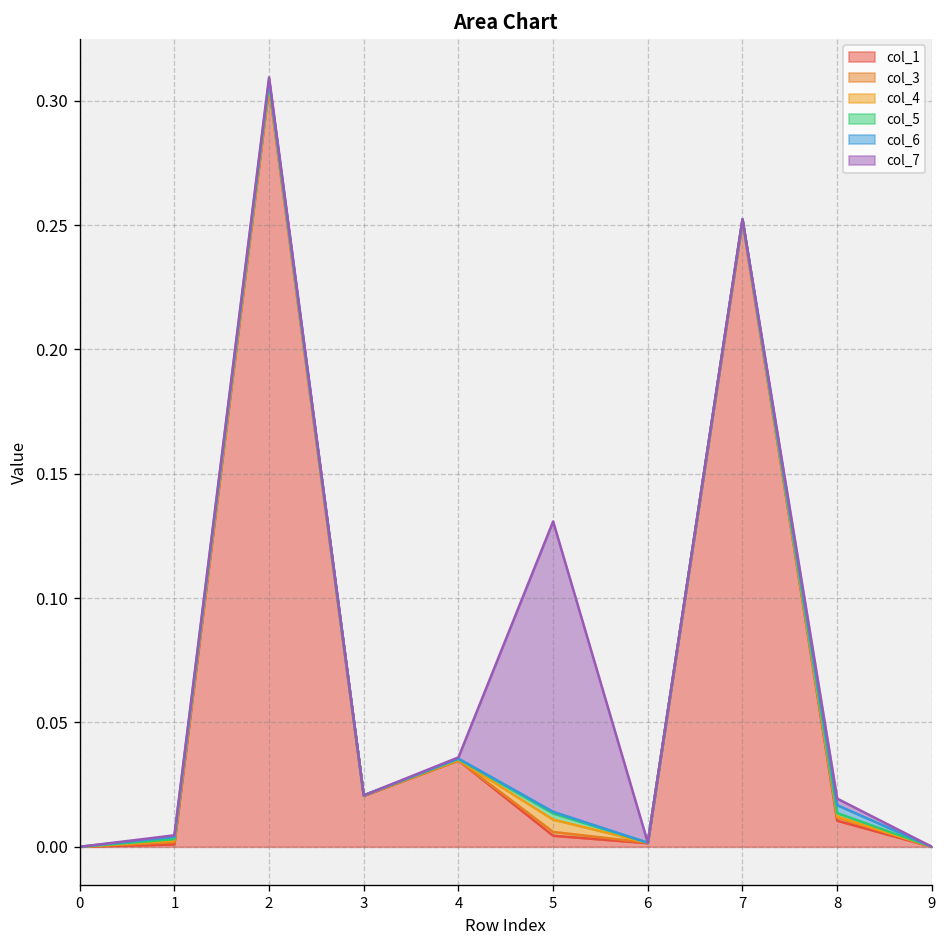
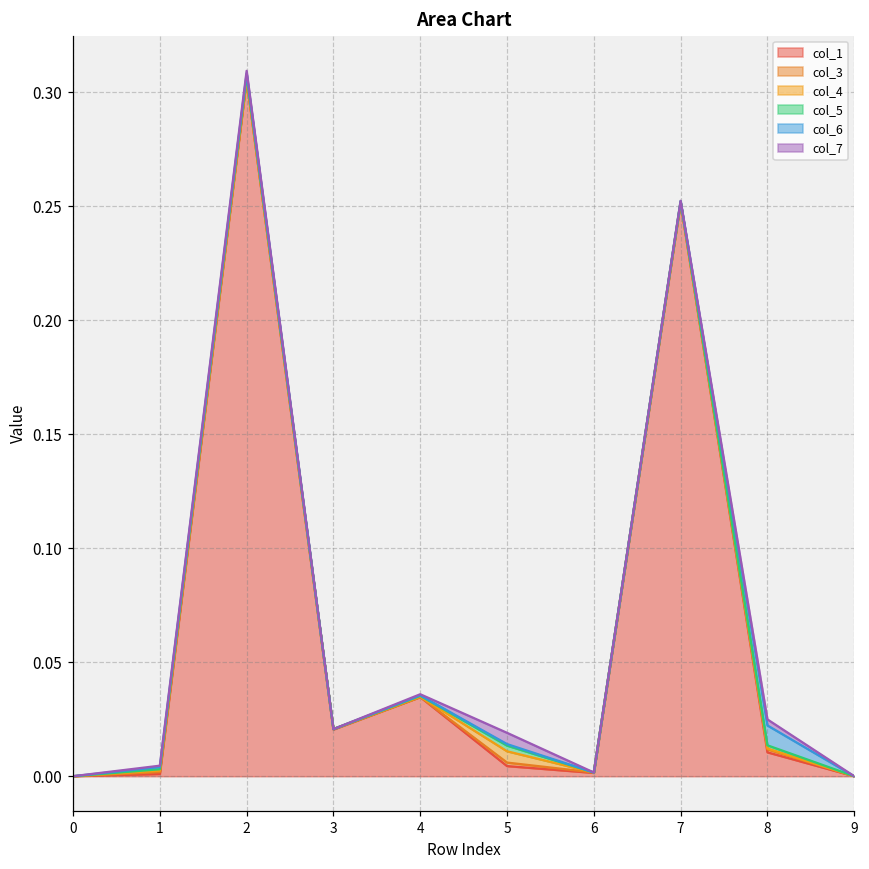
col_7, 5: 0.117 -> 0.005
col_6, 8: 0.003 -> 0.009
